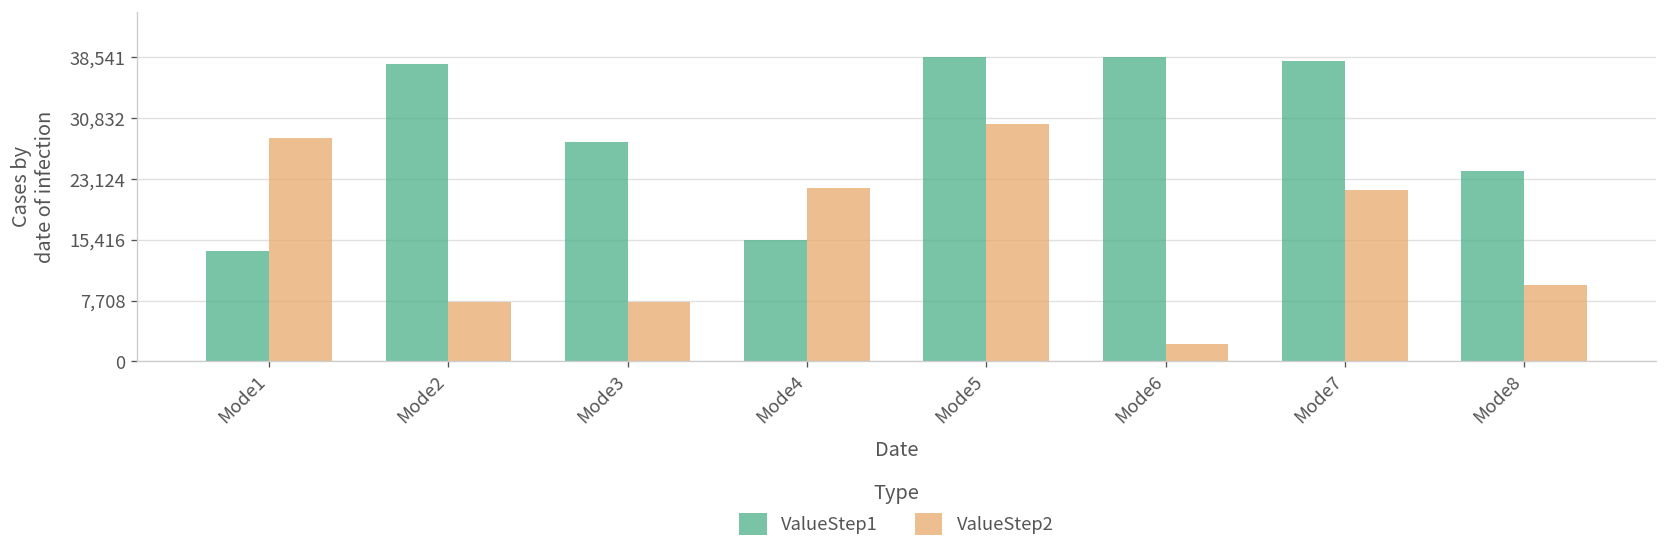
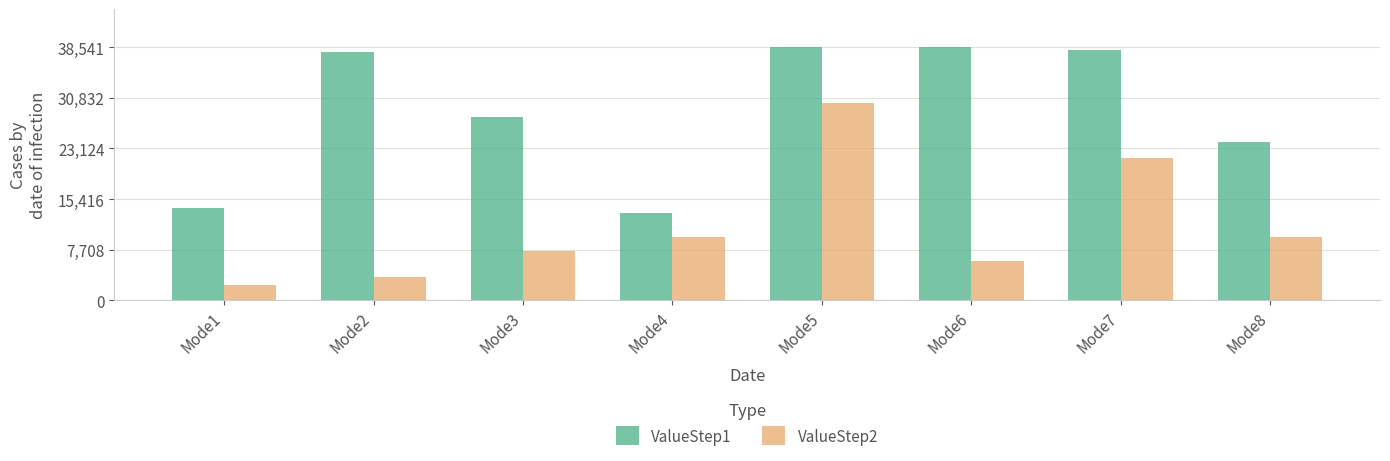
ValueStep2, Mode1: 28,000 -> 2,000
ValueStep2, Mode2: 7,000 -> 4,000
ValueStep1, Mode4: 15,000 -> 13,000
ValueStep2, Mode4: 22,000 -> 10,000
ValueStep2, Mode6: 2,000 -> 6,000
